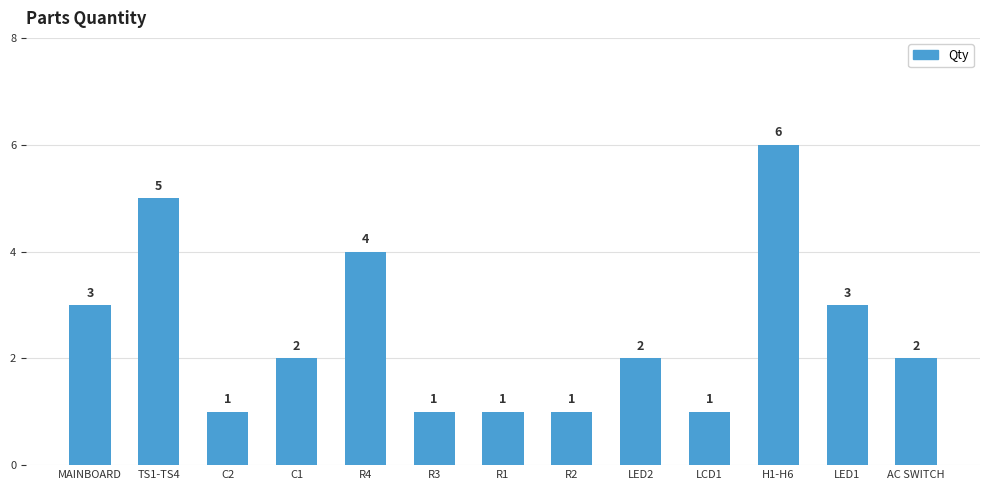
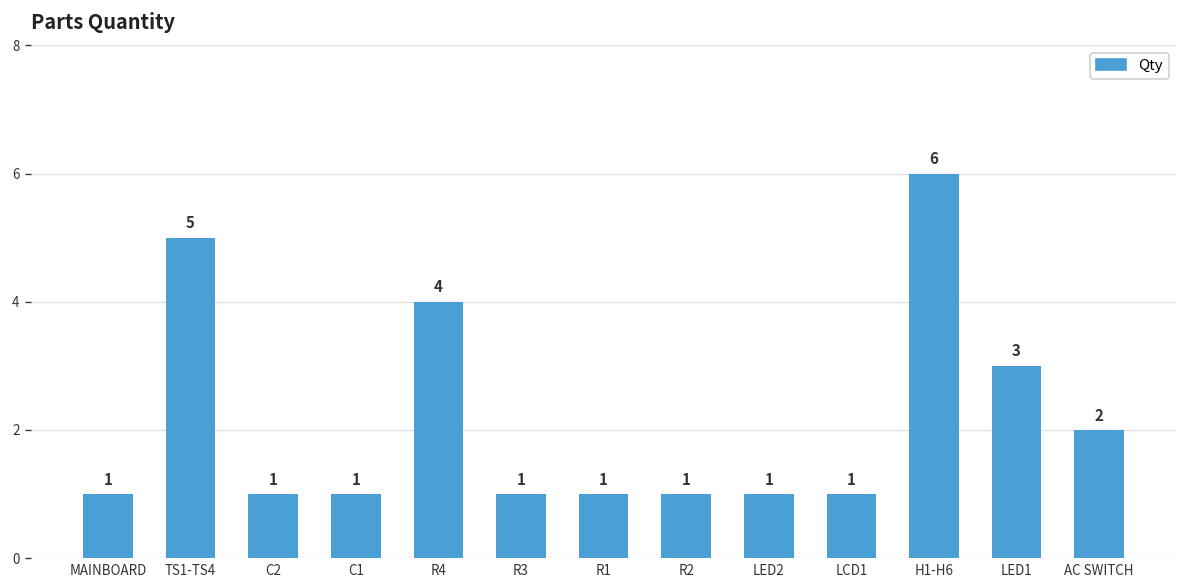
MAINBOARD: 3 -> 1
C1: 2 -> 1
LED2: 2 -> 1
